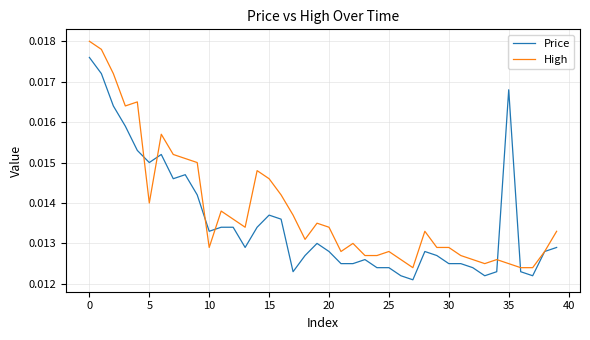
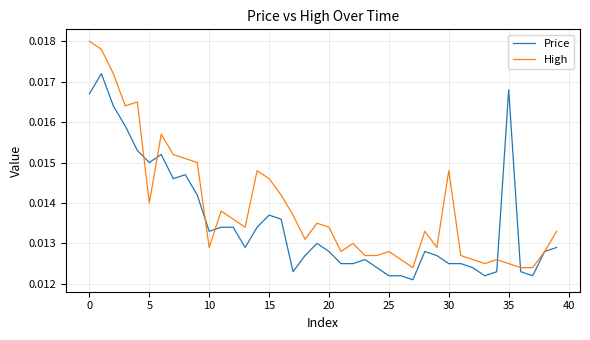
Price, 0: 0.0176 -> 0.0167
Price, 25: 0.0124 -> 0.0122
High, 30: 0.0129 -> 0.0148
